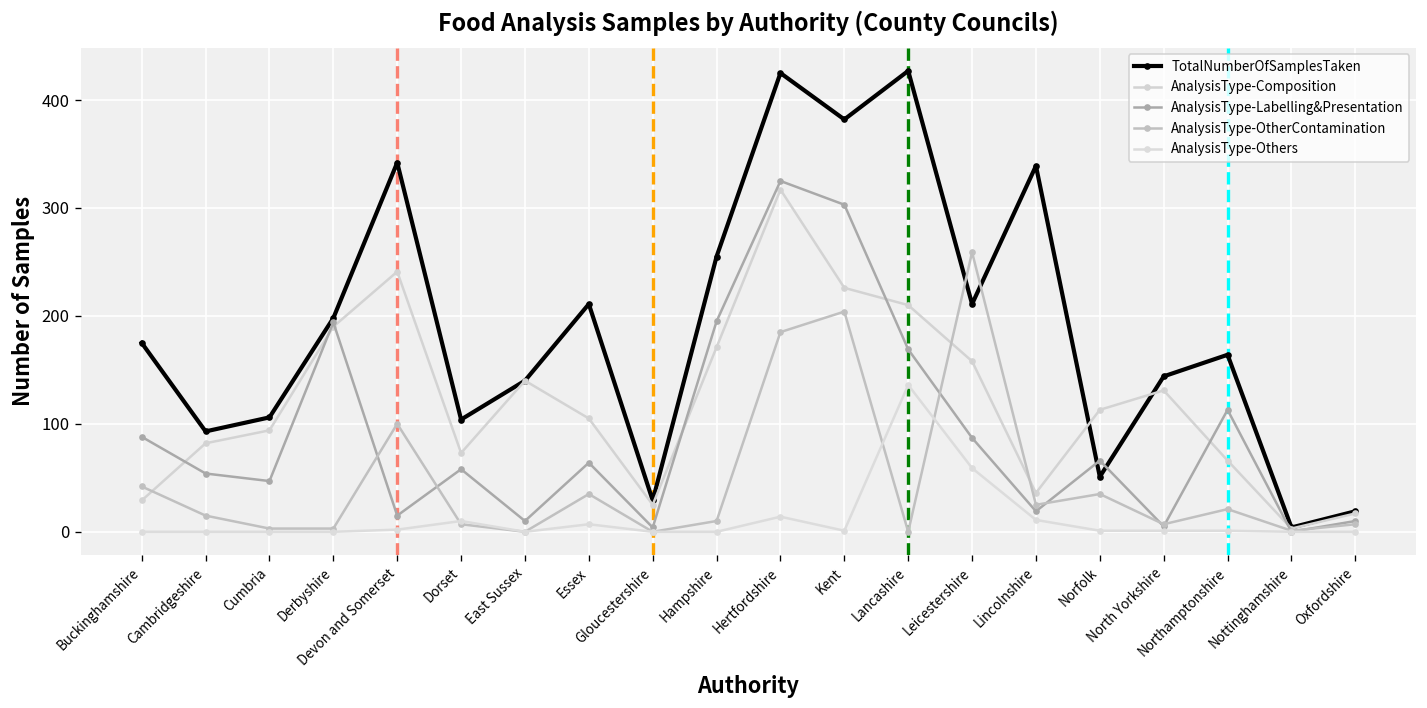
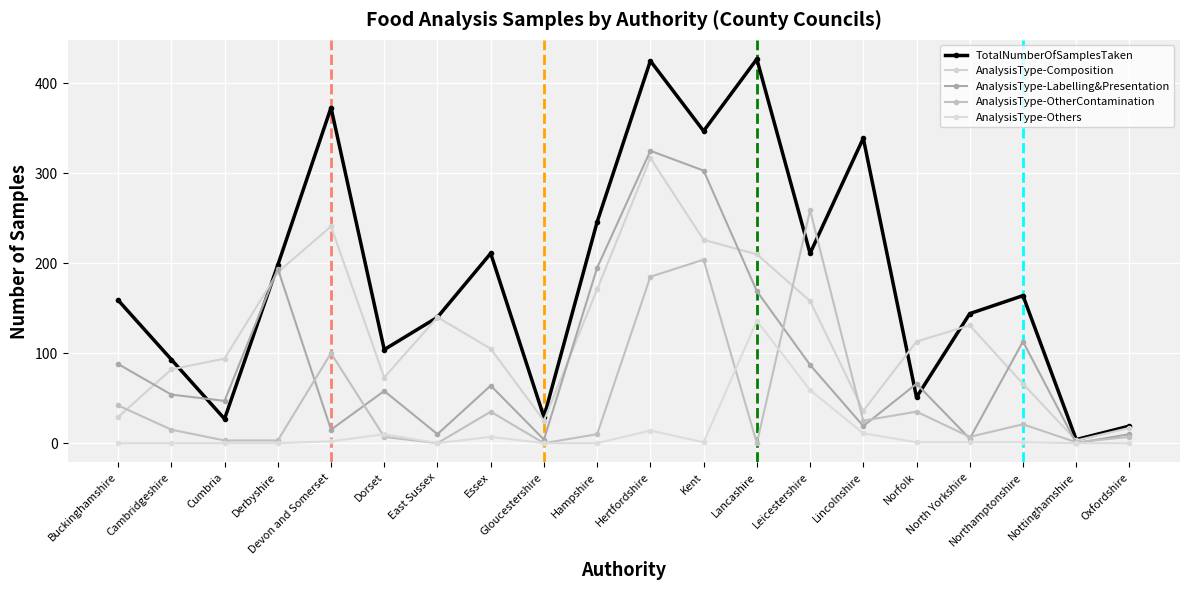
TotalNumberOfSamplesTaken, Buckinghamshire: 180 -> 160
TotalNumberOfSamplesTaken, Cumbria: 110 -> 30
TotalNumberOfSamplesTaken, Devon and Somerset: 340 -> 370
TotalNumberOfSamplesTaken, Hampshire: 260 -> 250
TotalNumberOfSamplesTaken, Kent: 380 -> 350
